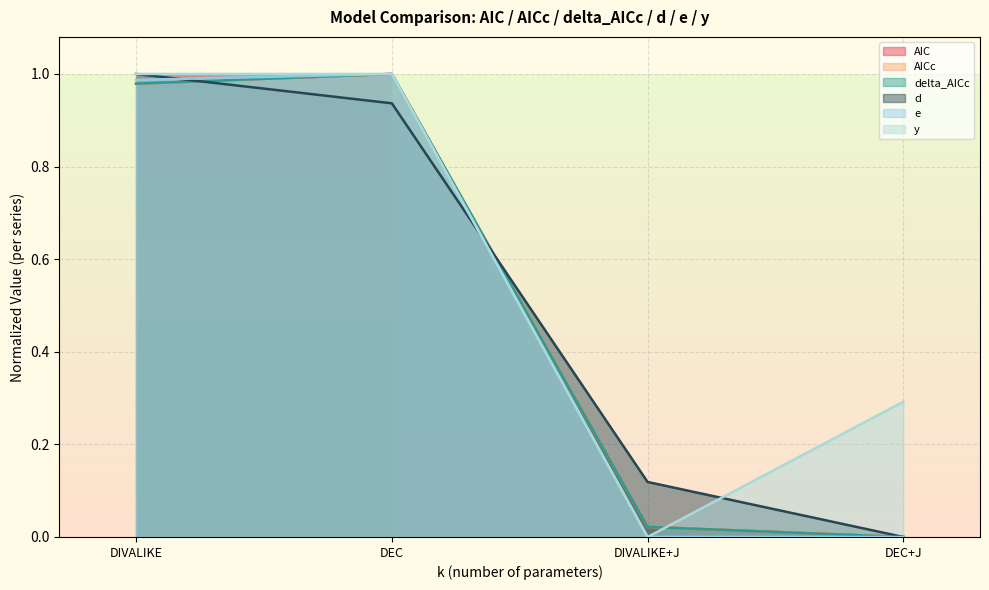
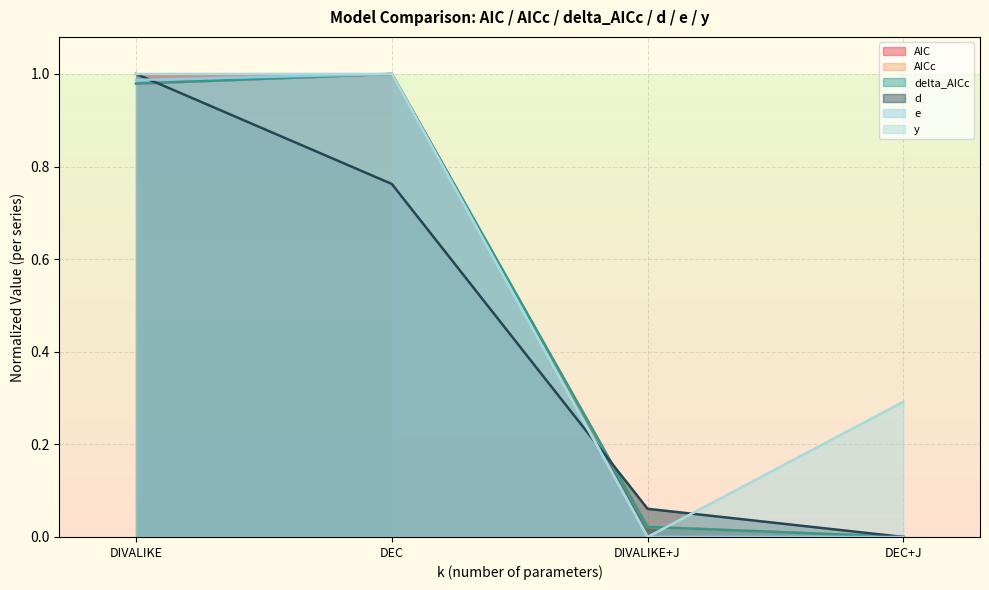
d, DEC: 0.94 -> 0.76
d, DIVALIKE+J: 0.12 -> 0.06
